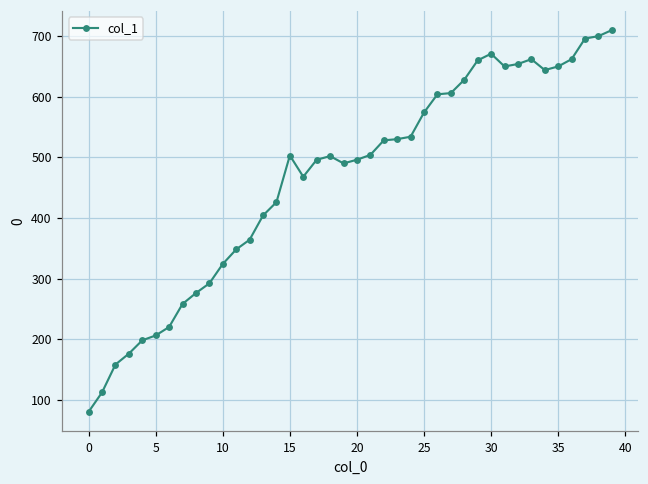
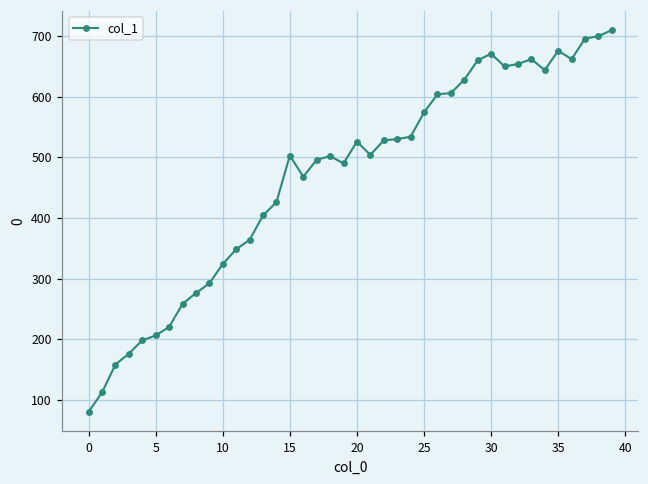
20: 500 -> 530
35: 650 -> 680
